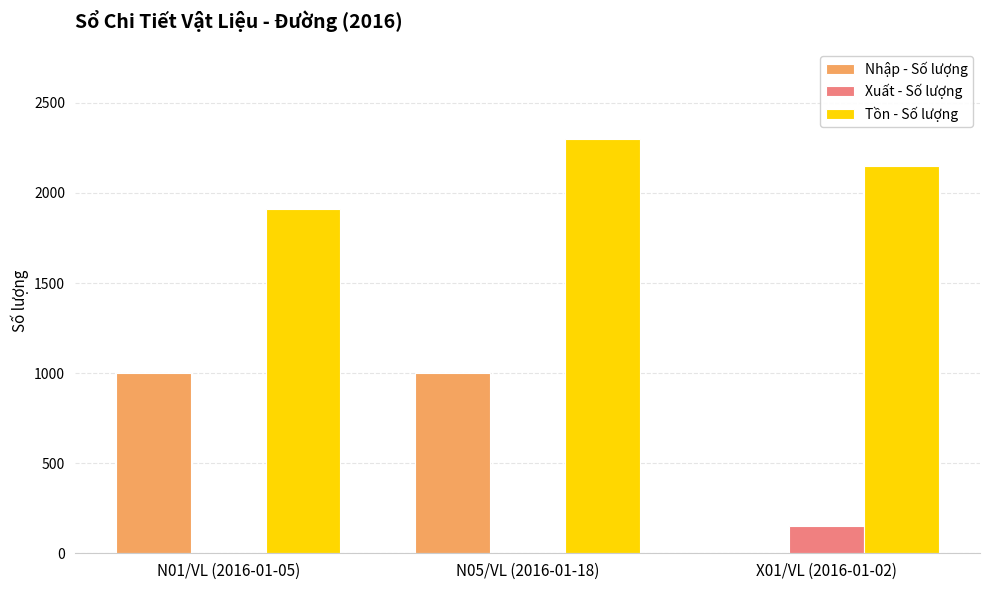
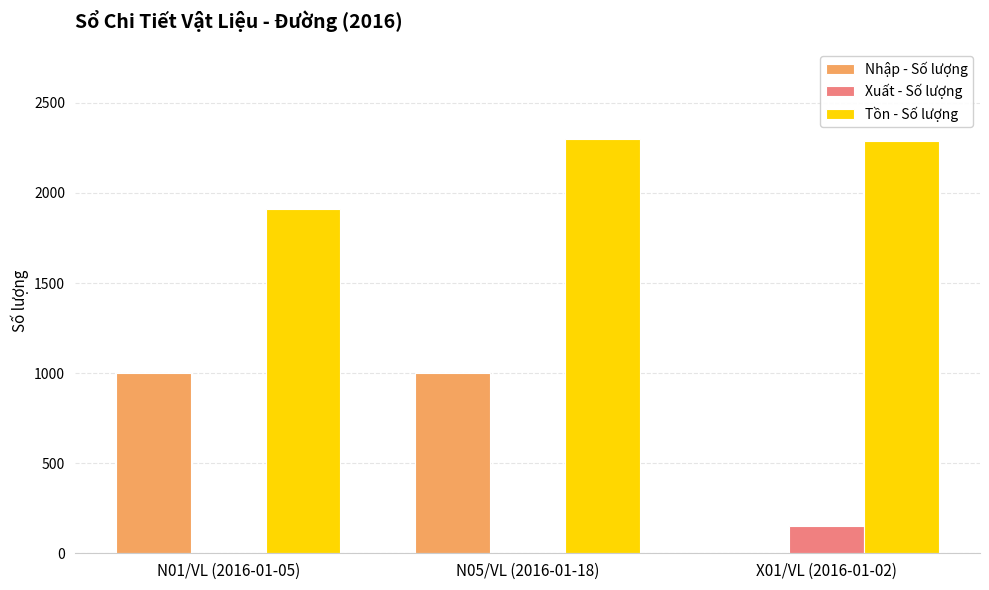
Tồn - Số lượng, X01/VL (2016-01-02): 2150 -> 2290
